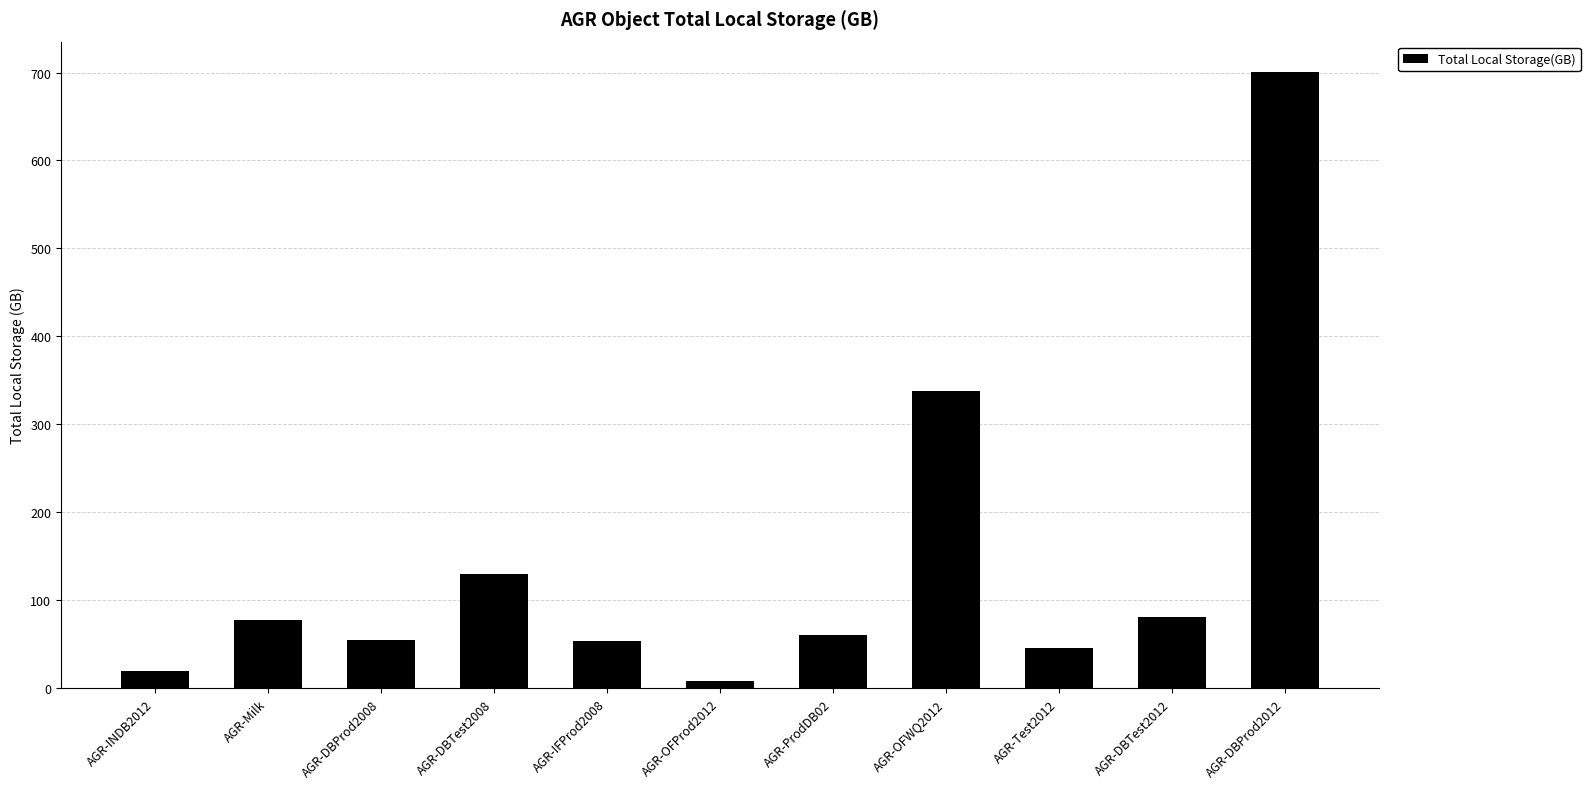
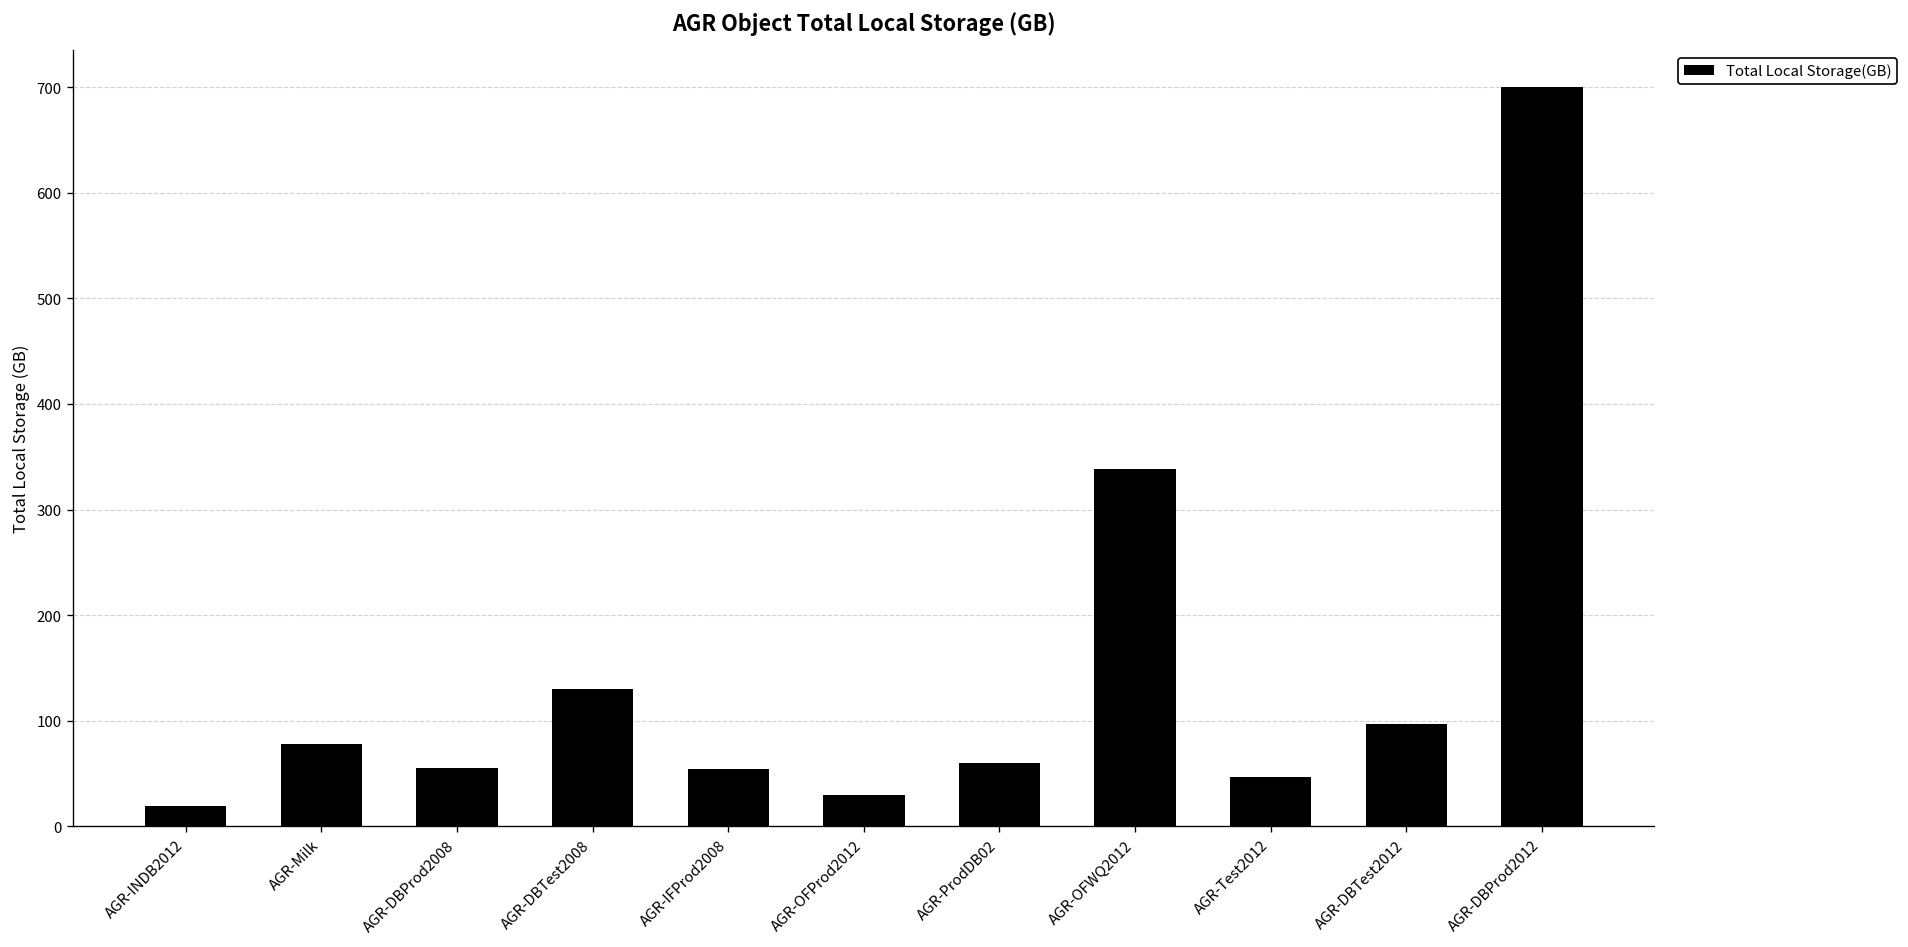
AGR-OFProd2012: 10 -> 30
AGR-DBTest2012: 80 -> 100
